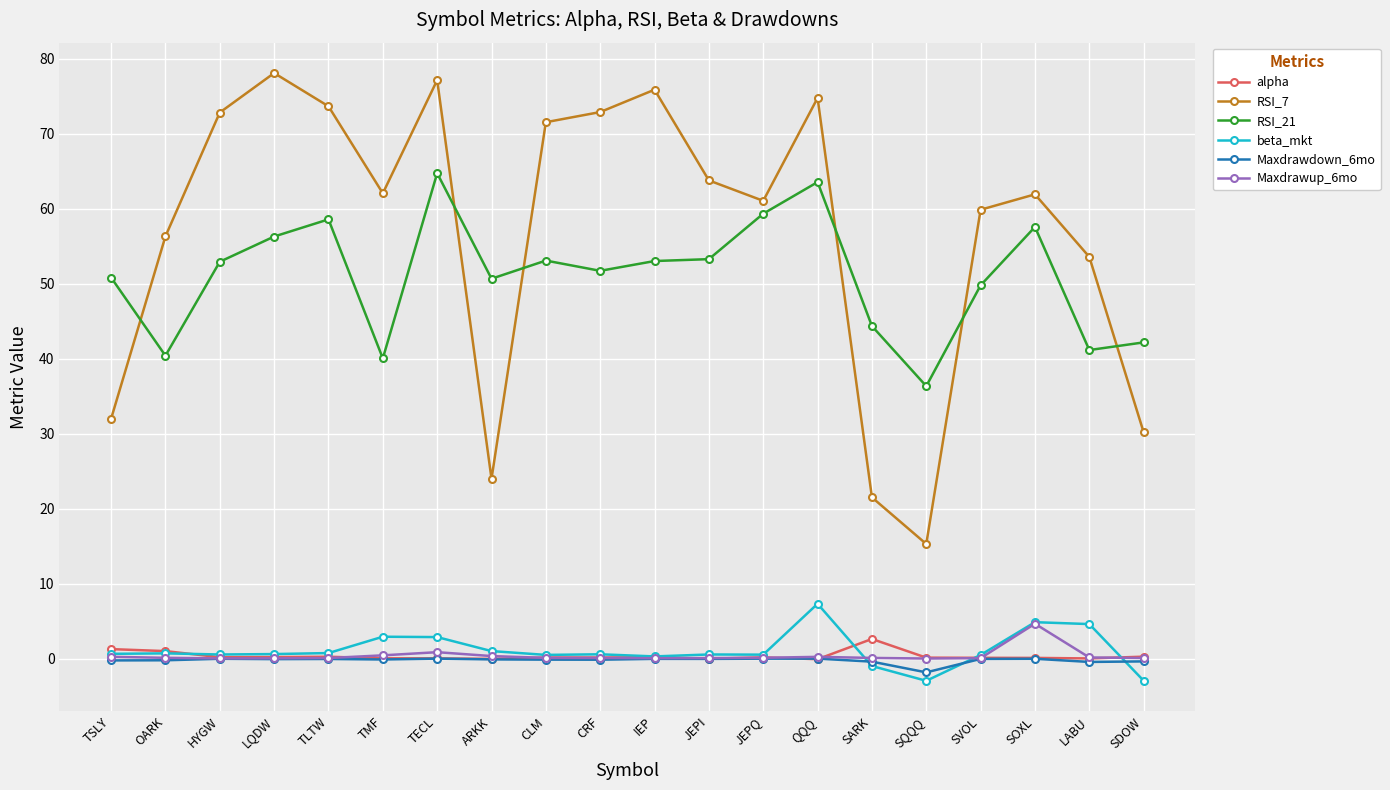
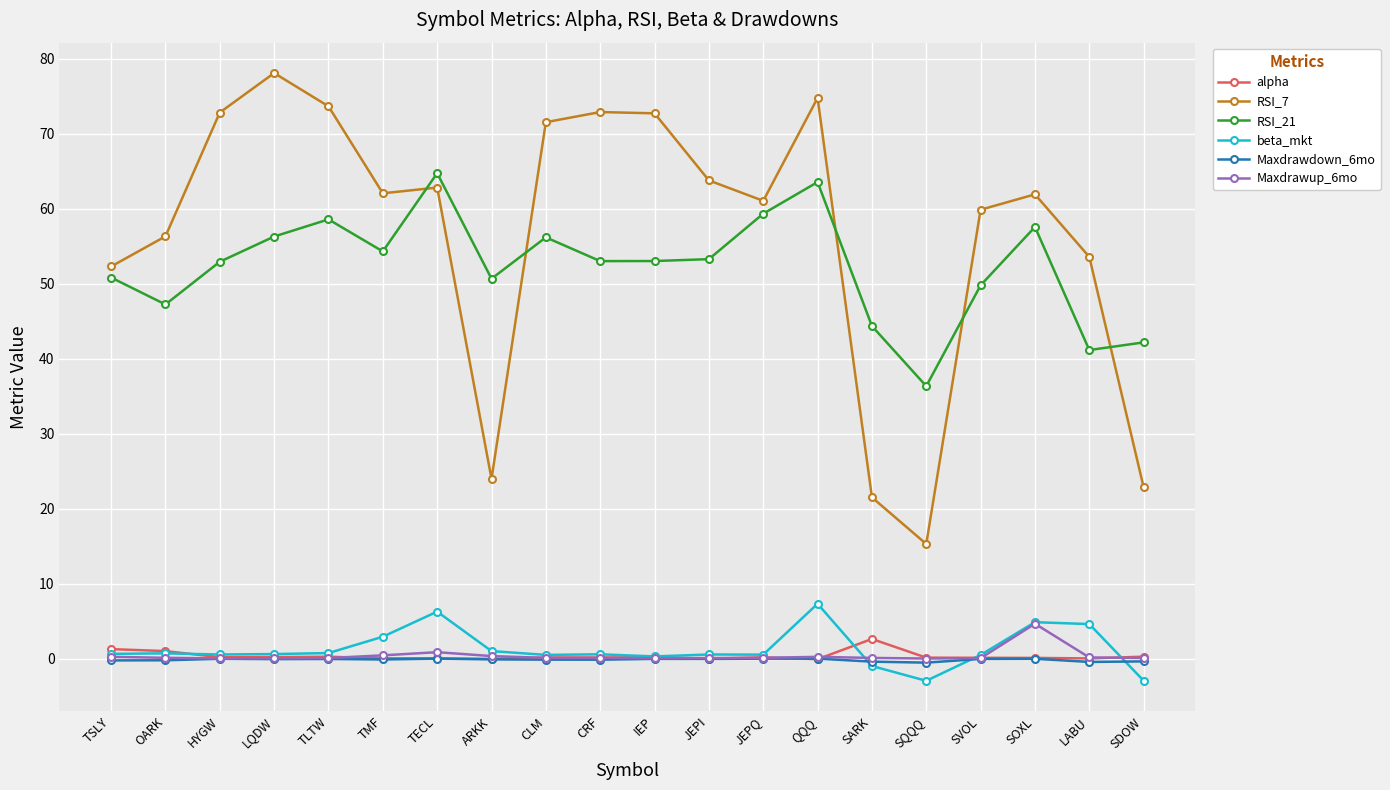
RSI_7, TSLY: 32 -> 52
RSI_21, OARK: 40 -> 47
RSI_21, TMF: 40 -> 54
RSI_7, TECL: 77 -> 63
beta_mkt, TECL: 3 -> 6
RSI_21, CLM: 53 -> 56
RSI_21, CRF: 52 -> 53
RSI_7, IEP: 76 -> 73
Maxdrawdown_6mo, SQQQ: -2 -> -1
RSI_7, SDOW: 30 -> 23
